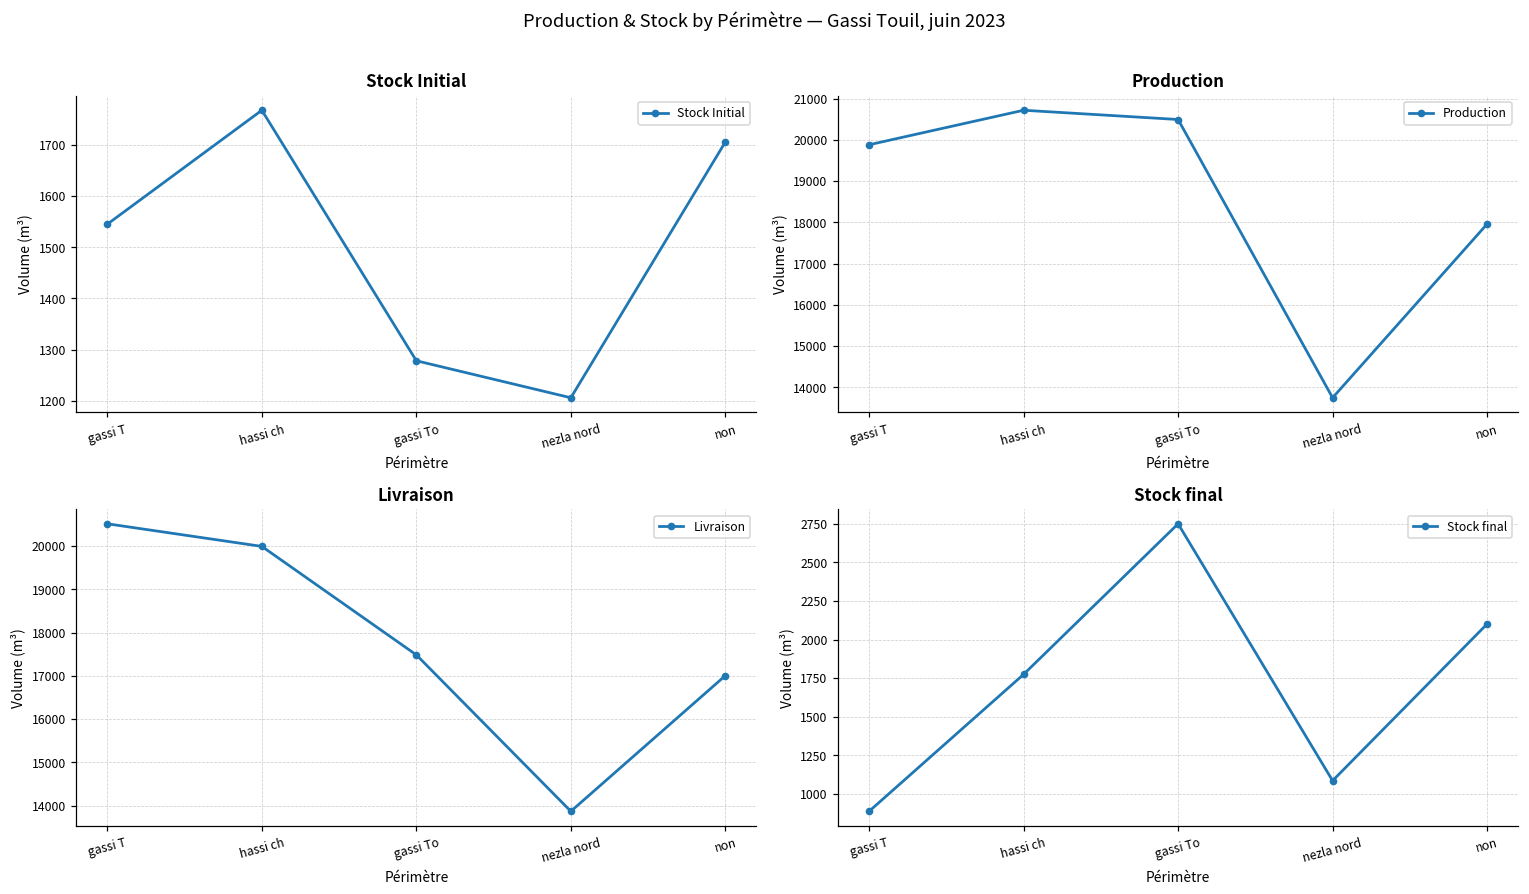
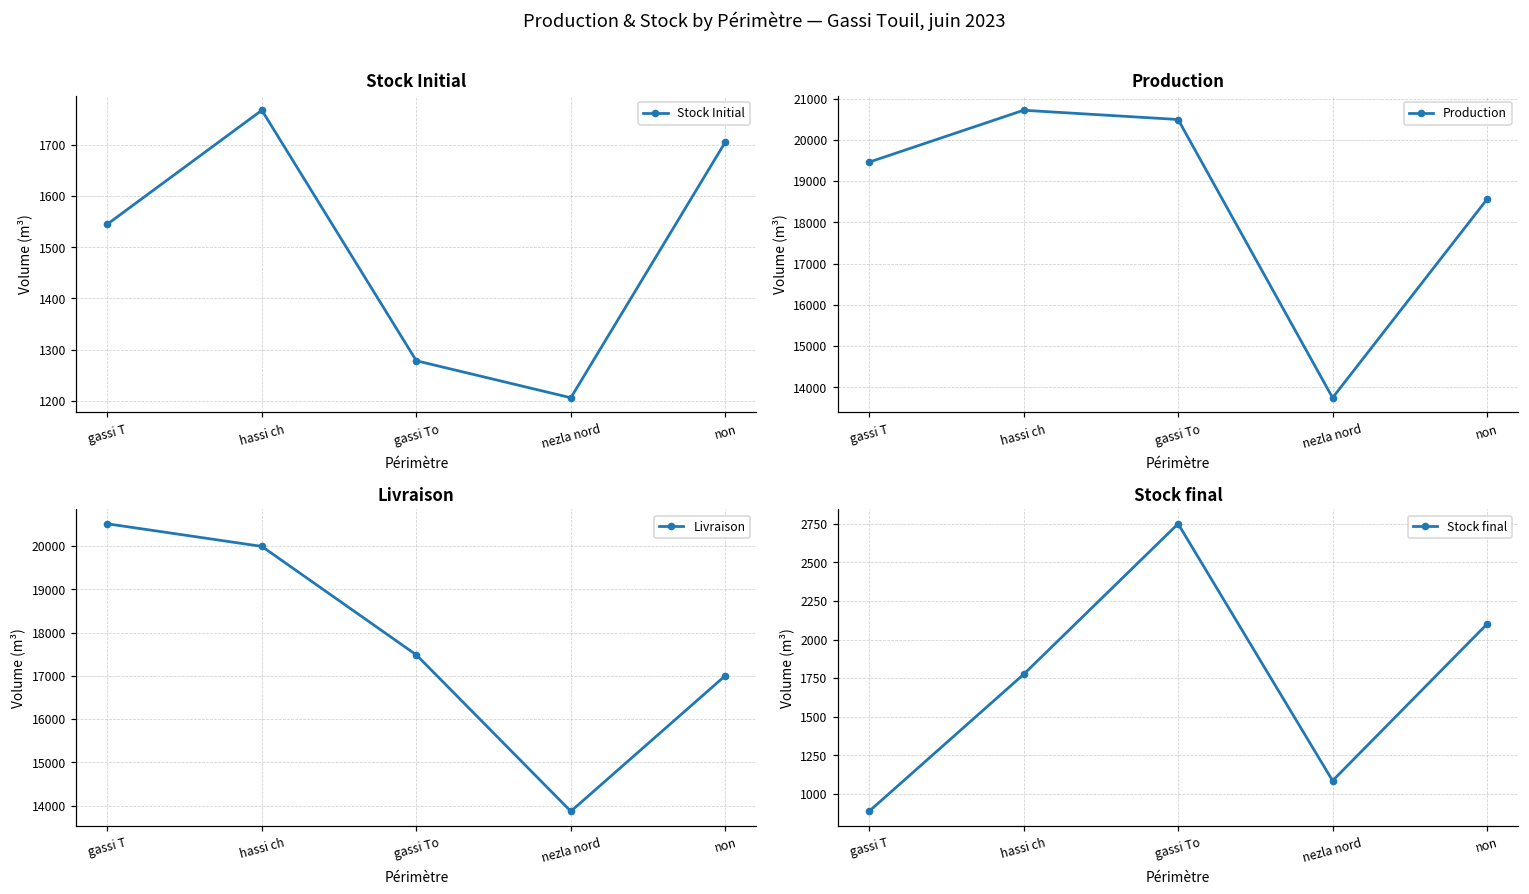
Production, gassi T: 19900 -> 19500
Production, non: 18000 -> 18600
